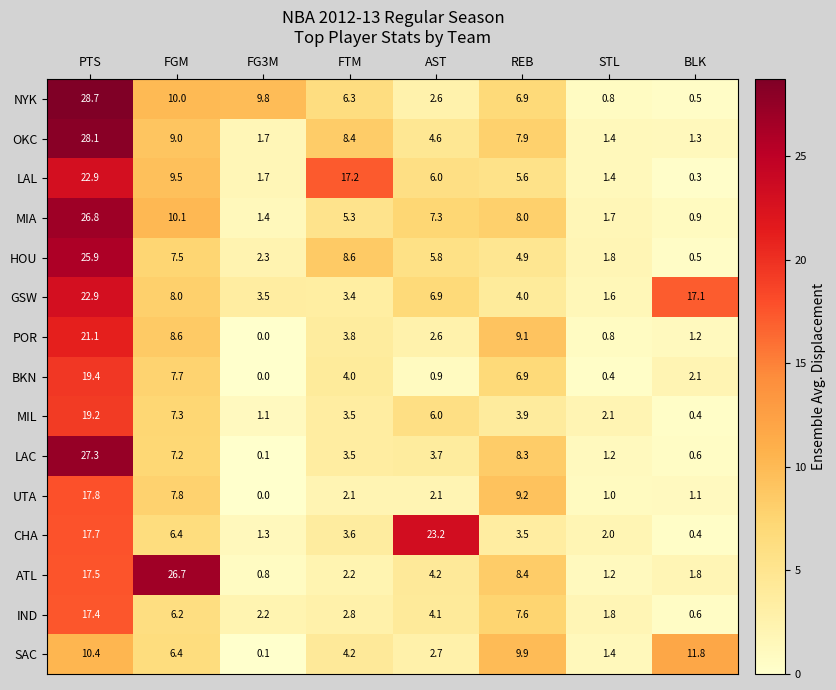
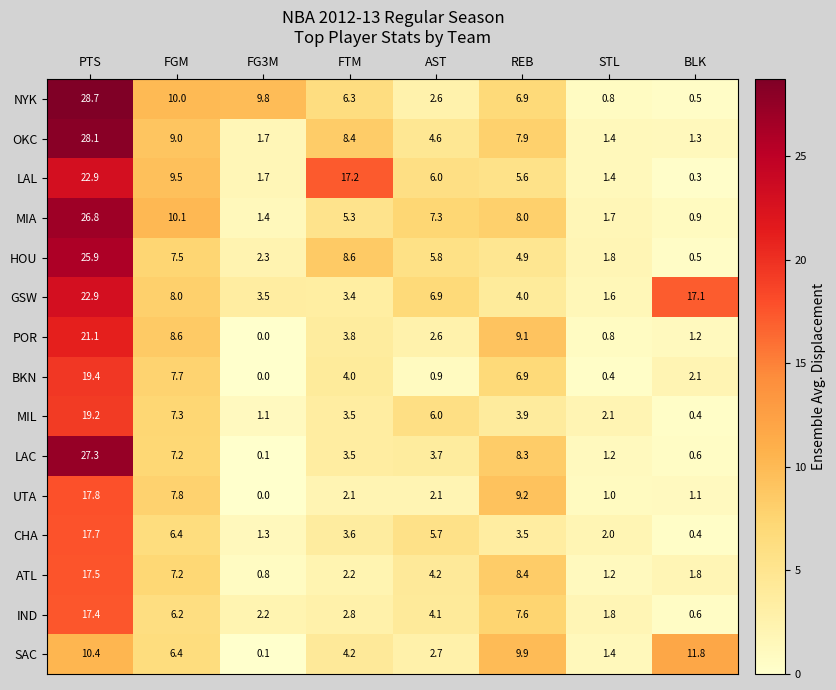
CHA, AST: 23.2 -> 5.7
ATL, FGM: 26.7 -> 7.2
